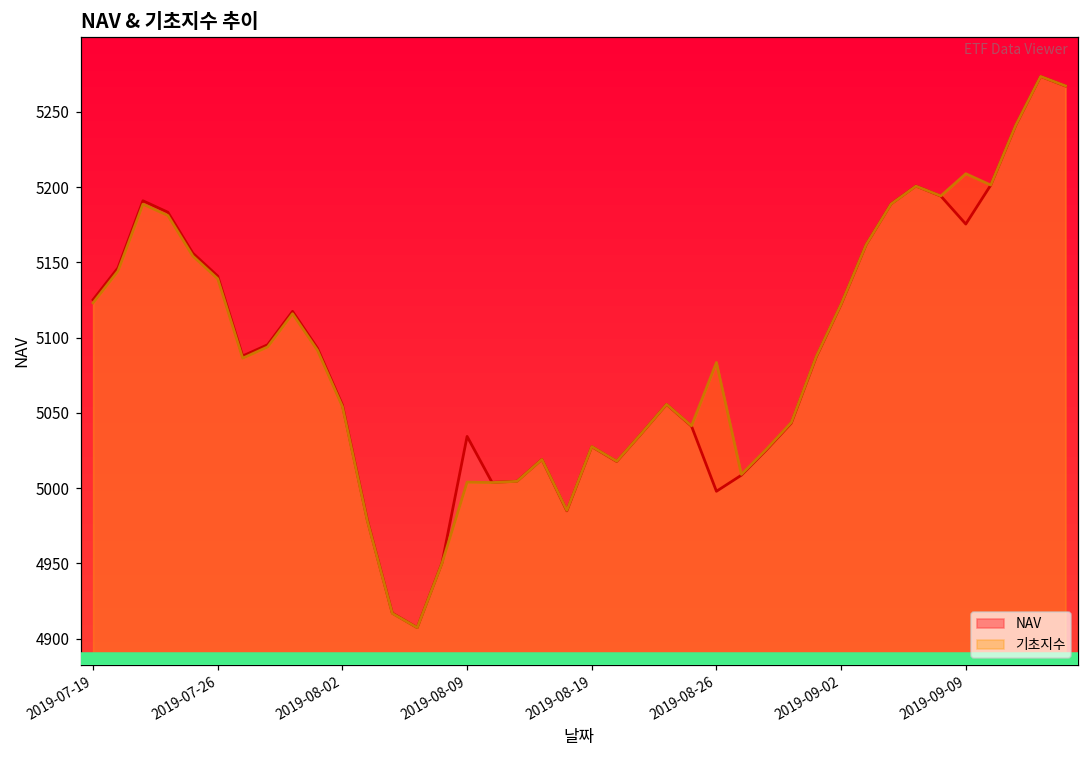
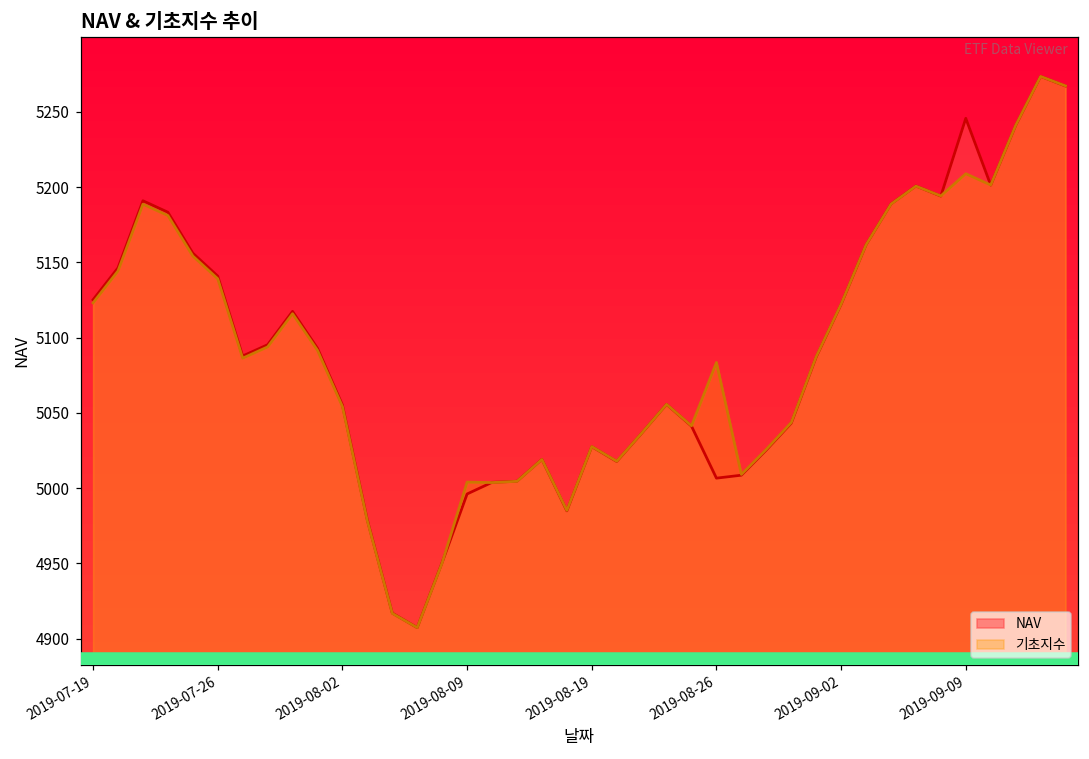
NAV, 2019-08-09: 5034 -> 4996
NAV, 2019-08-26: 4998 -> 5007
NAV, 2019-09-09: 5175 -> 5246
